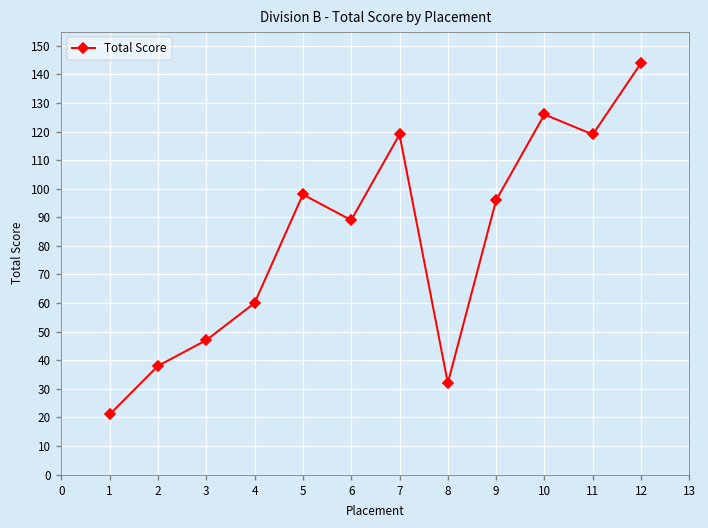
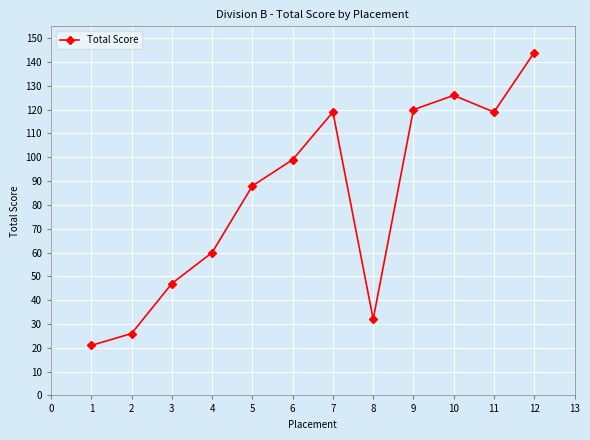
2: 38 -> 26
5: 98 -> 88
6: 89 -> 99
9: 96 -> 120
